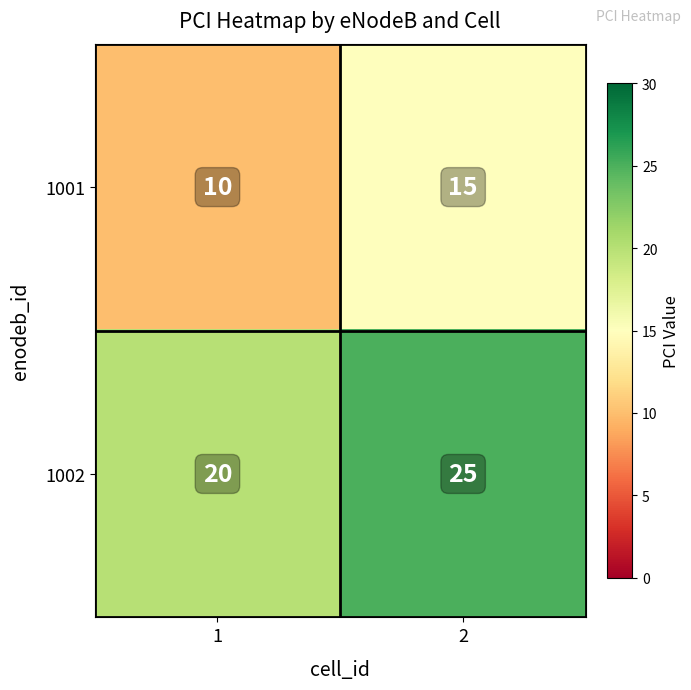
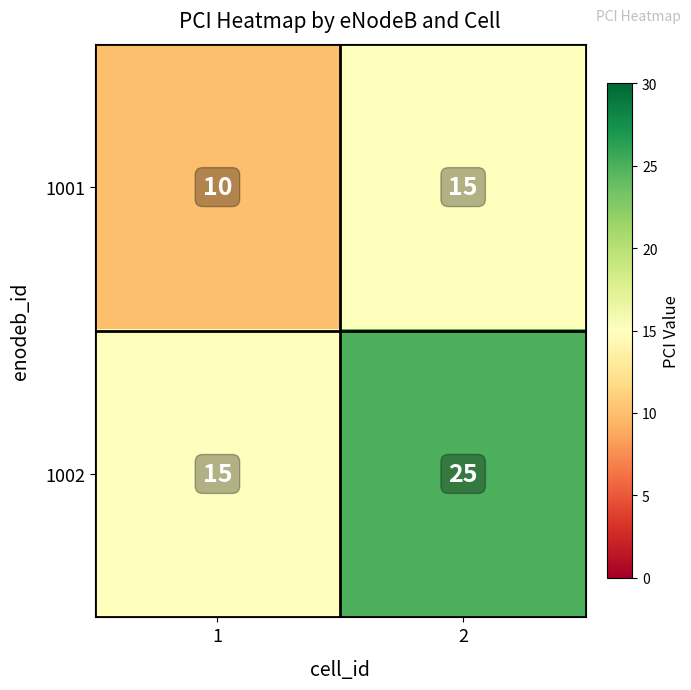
1002, 1: 20 -> 15
